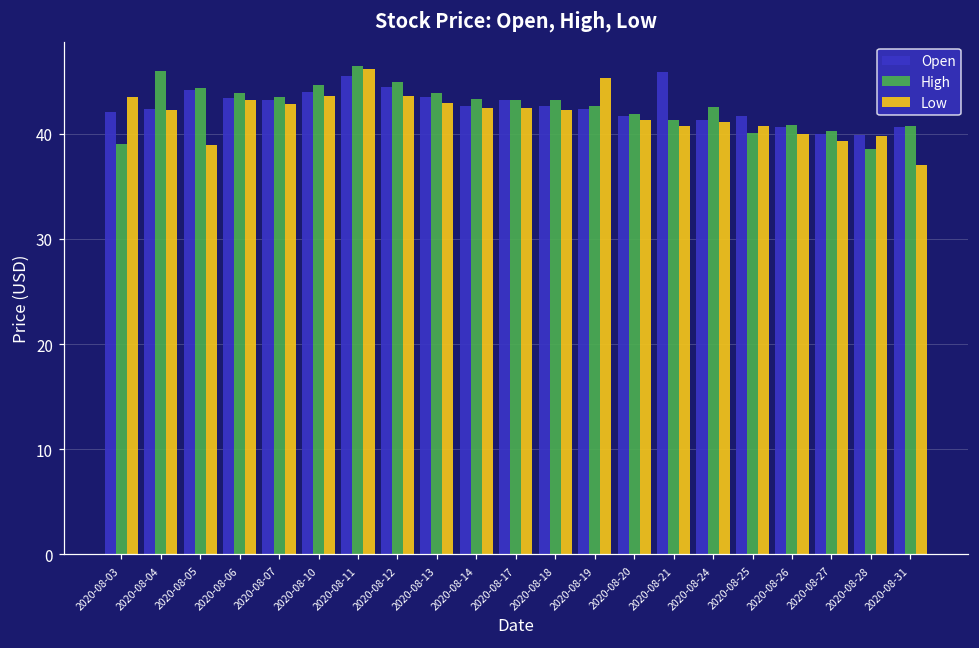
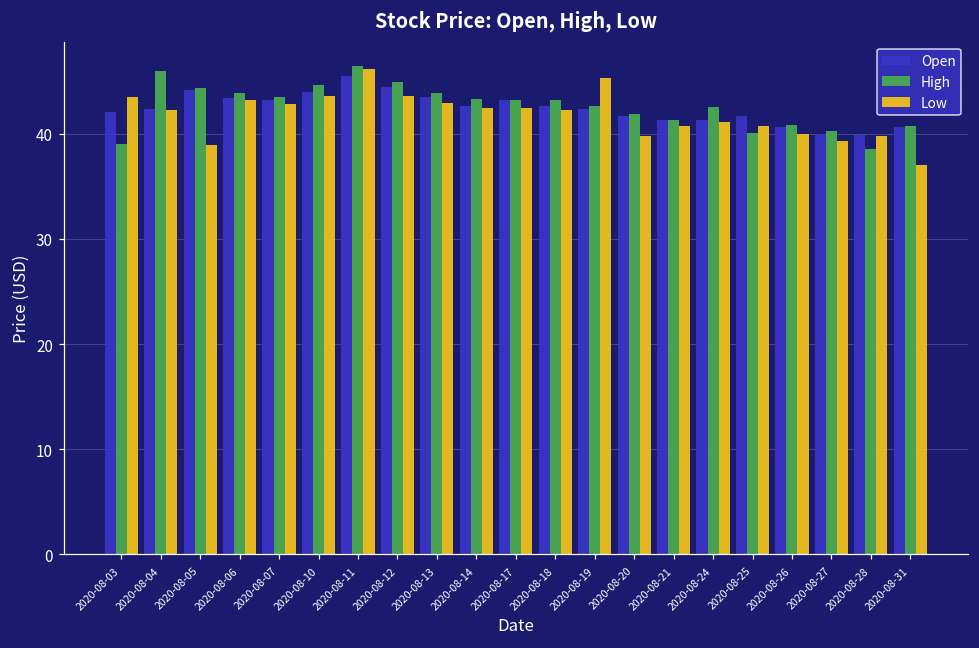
Low, 2020-08-20: 41 -> 40
Open, 2020-08-21: 46 -> 41
